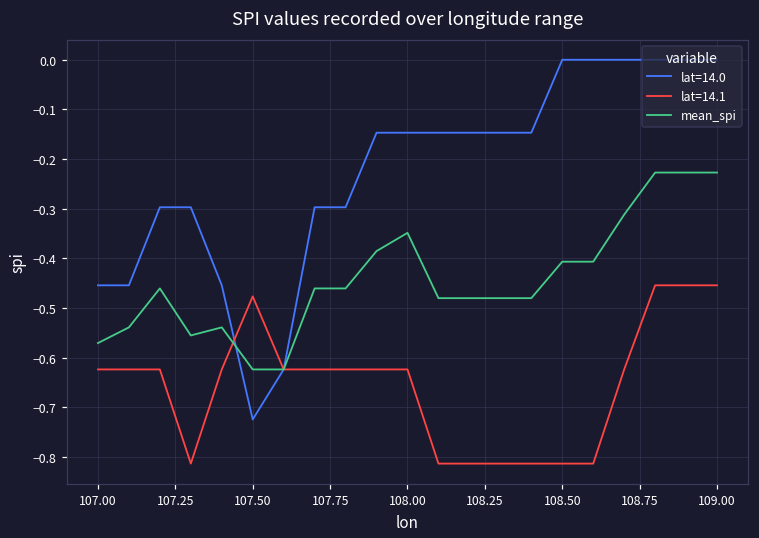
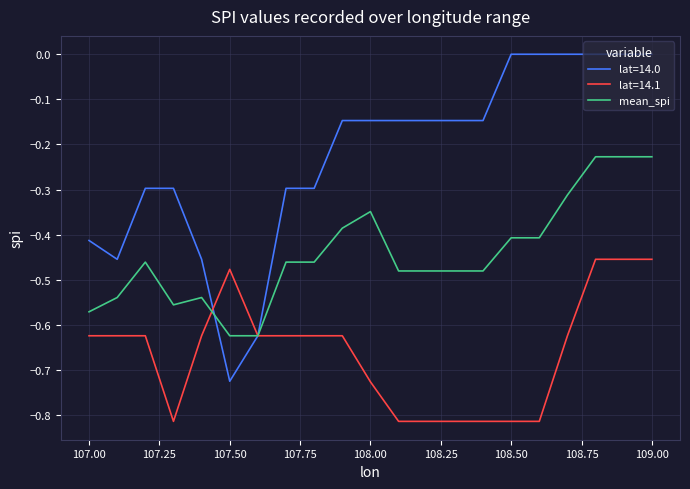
lat=14.0, 107.00: -0.45 -> -0.41
lat=14.1, 108.00: -0.62 -> -0.73
